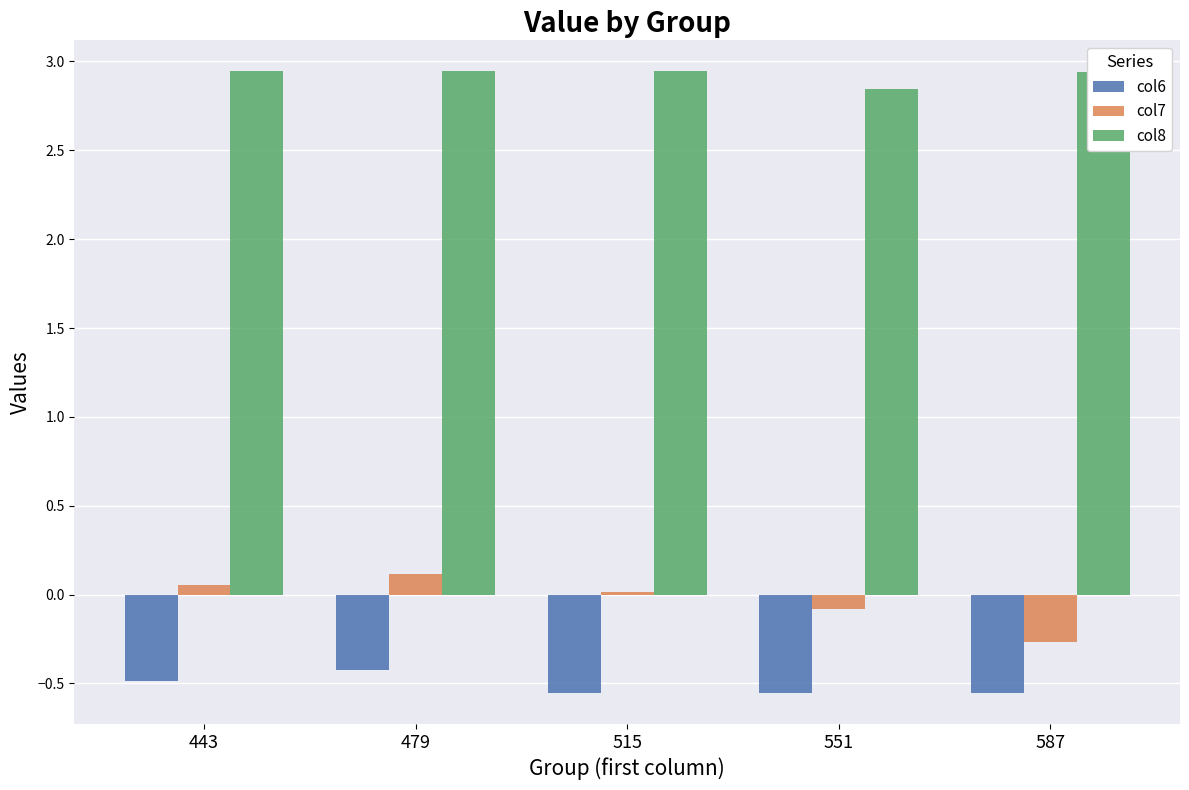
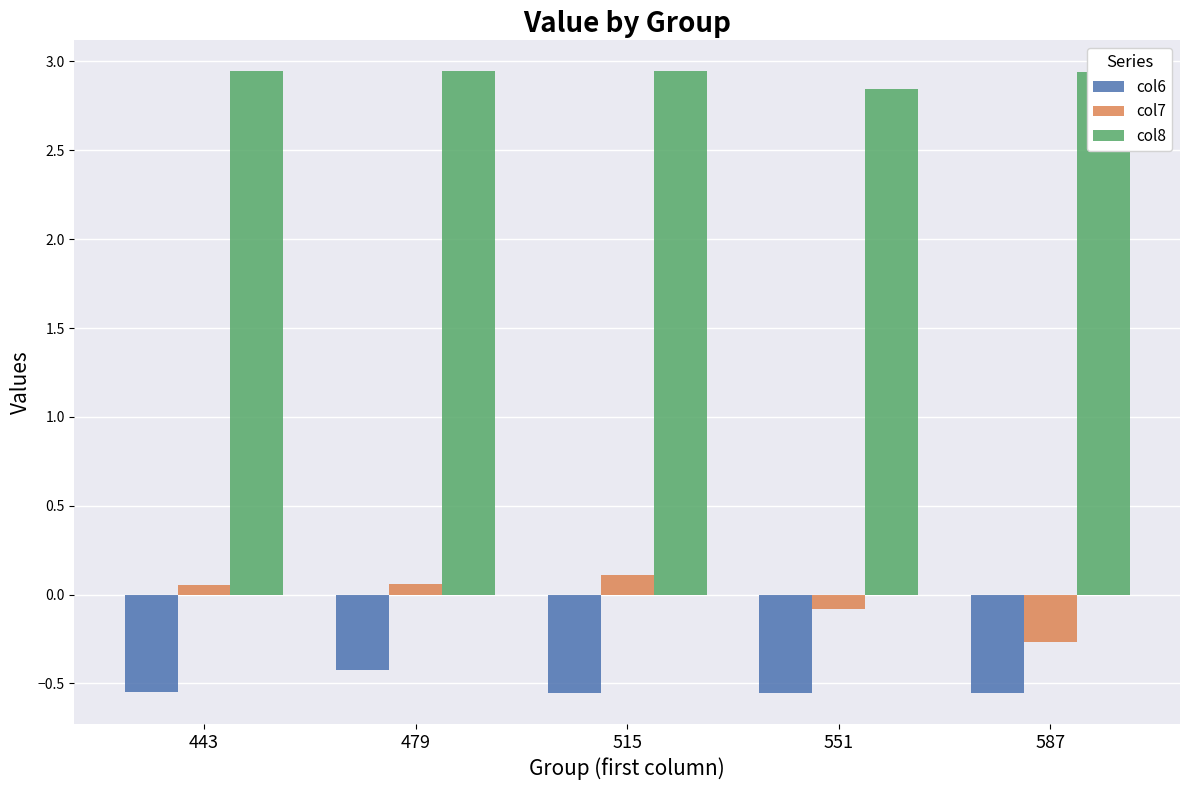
col6, 443: -0.49 -> -0.55
col7, 479: 0.12 -> 0.06
col7, 515: 0.01 -> 0.11
